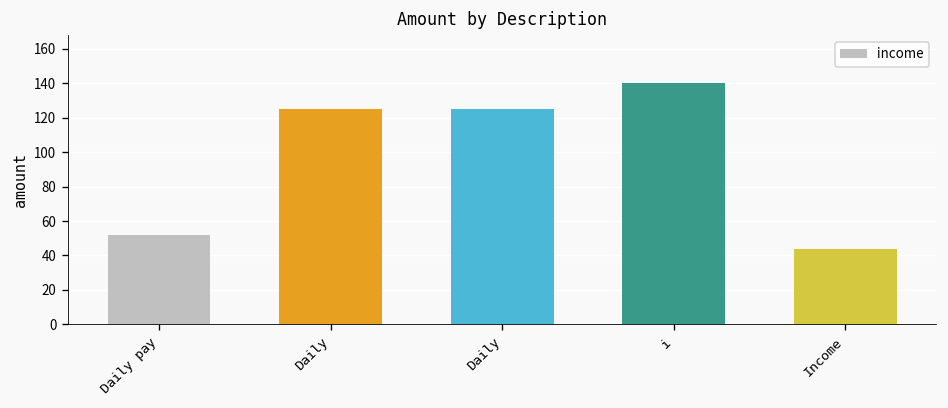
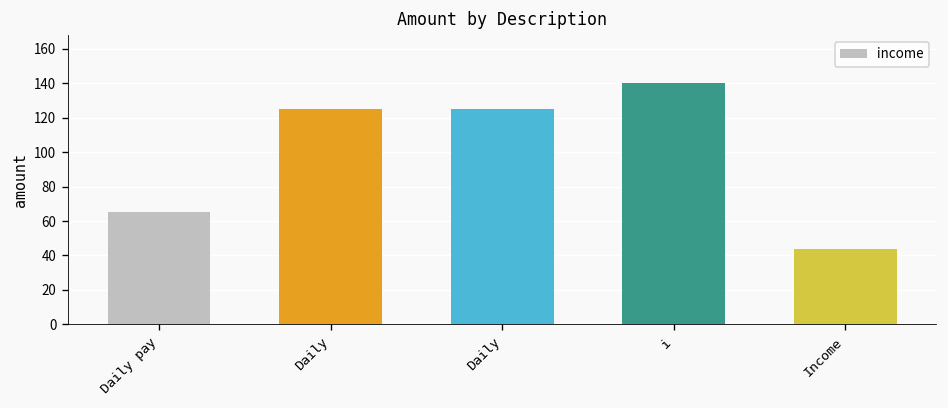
Daily pay: 52 -> 65
